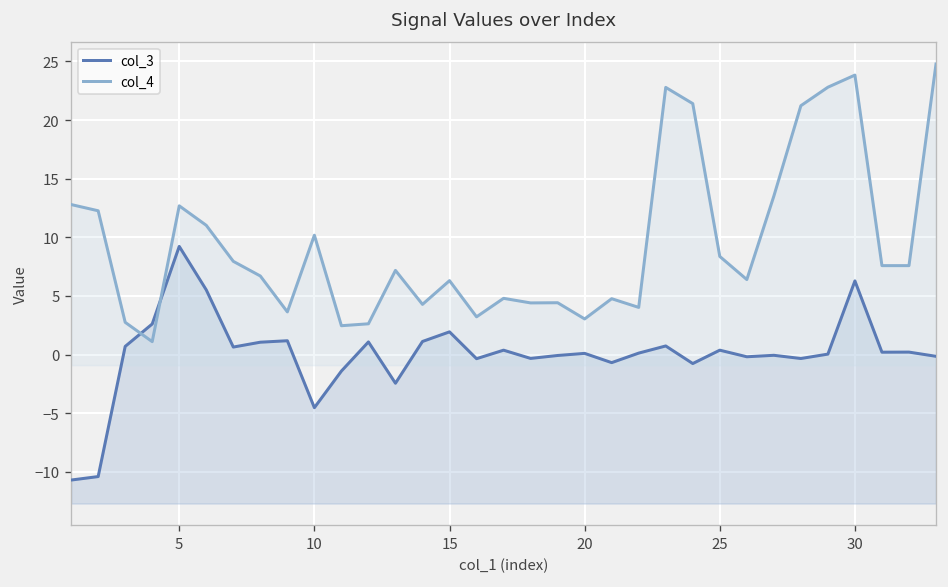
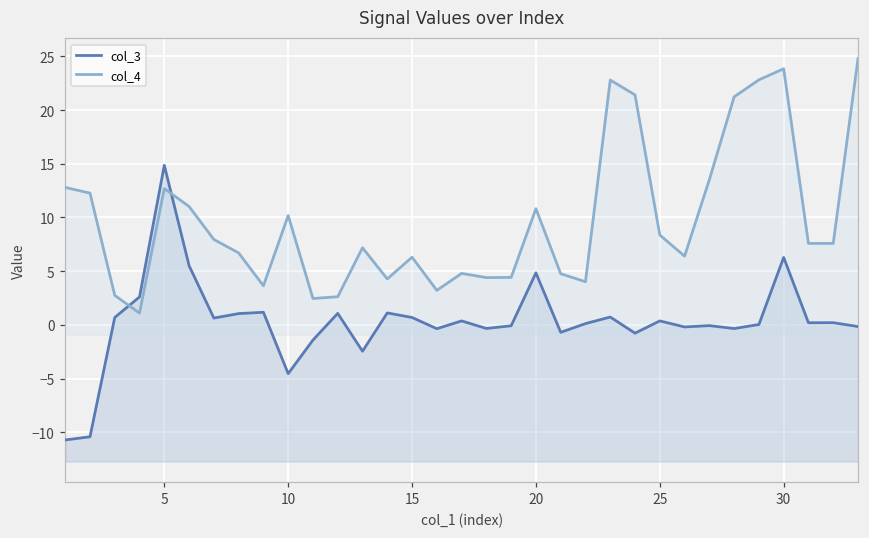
col_3, 5: 9 -> 15
col_3, 15: 2 -> 1
col_3, 20: 0 -> 5
col_4, 20: 3 -> 11
